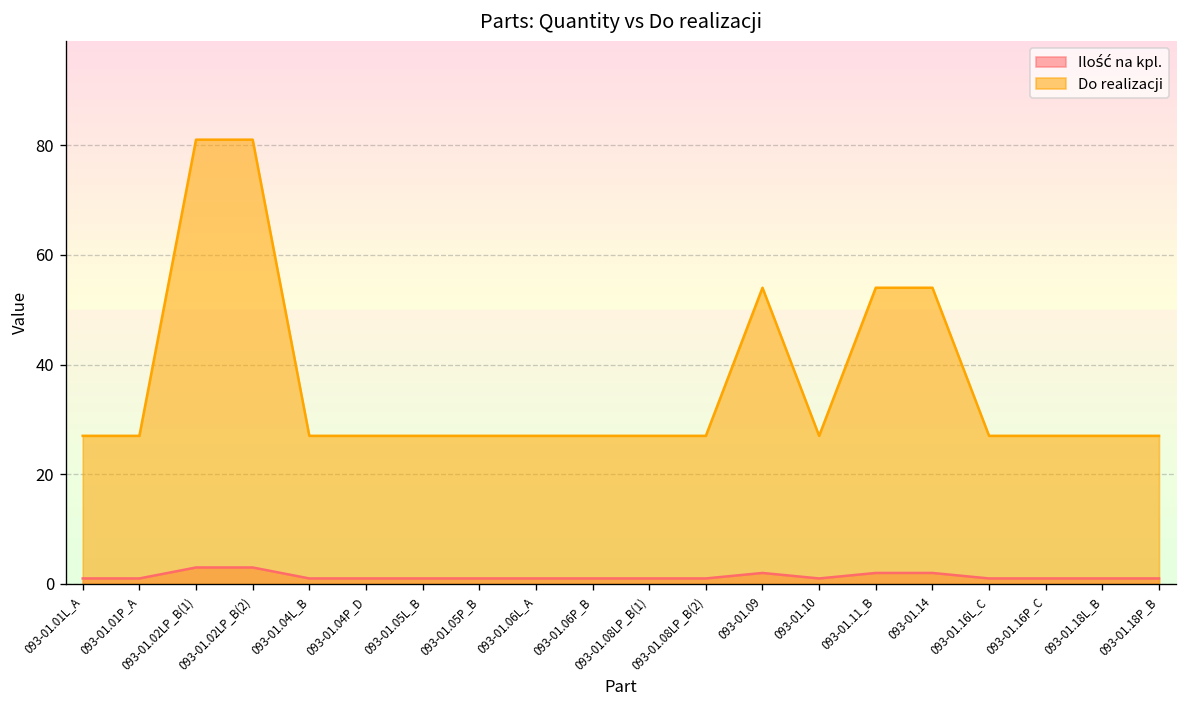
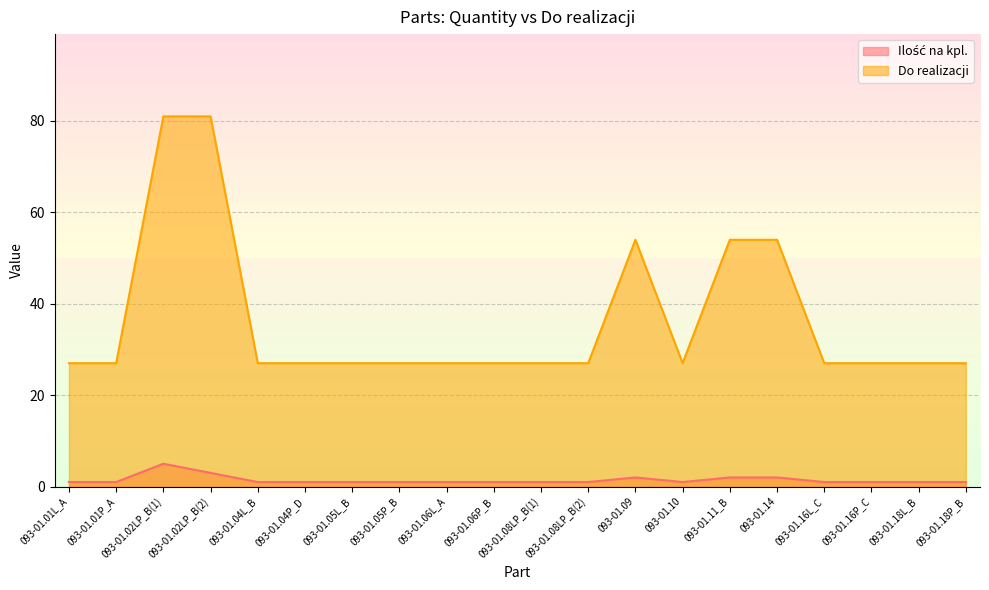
Ilość na kpl., 093-01.02LP_B(1): 3 -> 5
